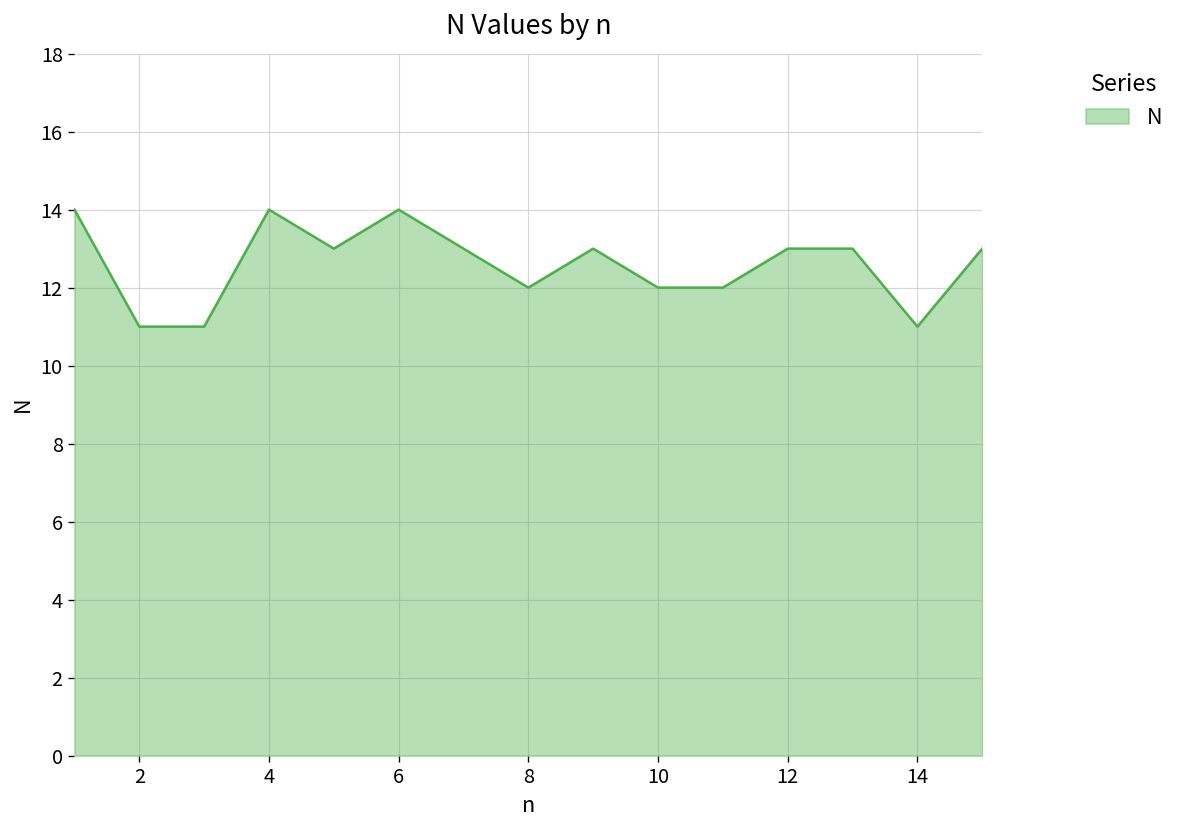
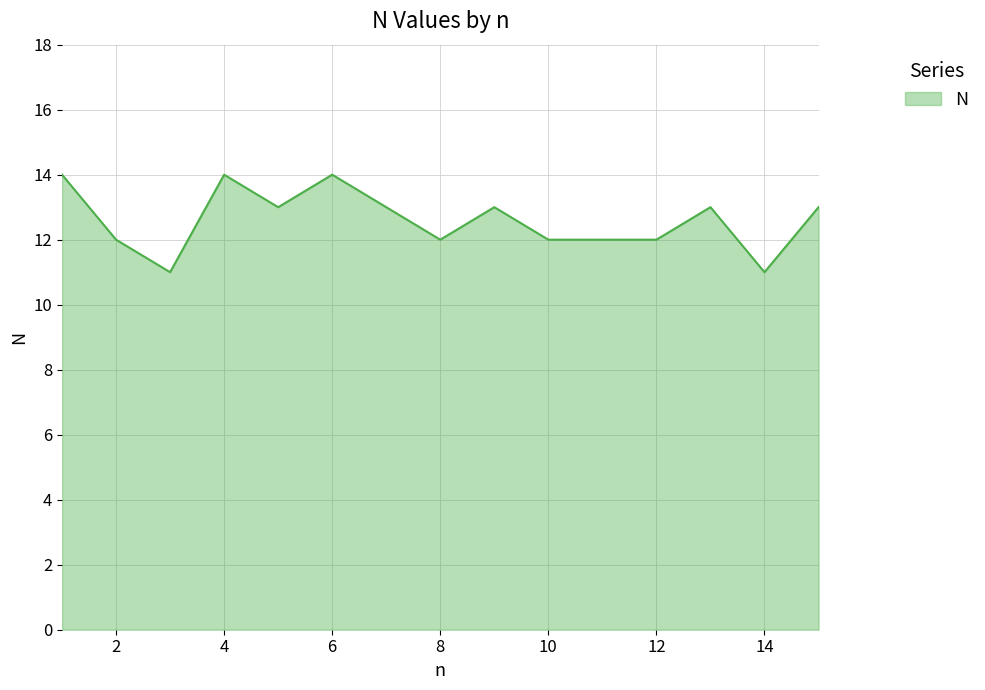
2: 11 -> 12
12: 13 -> 12
